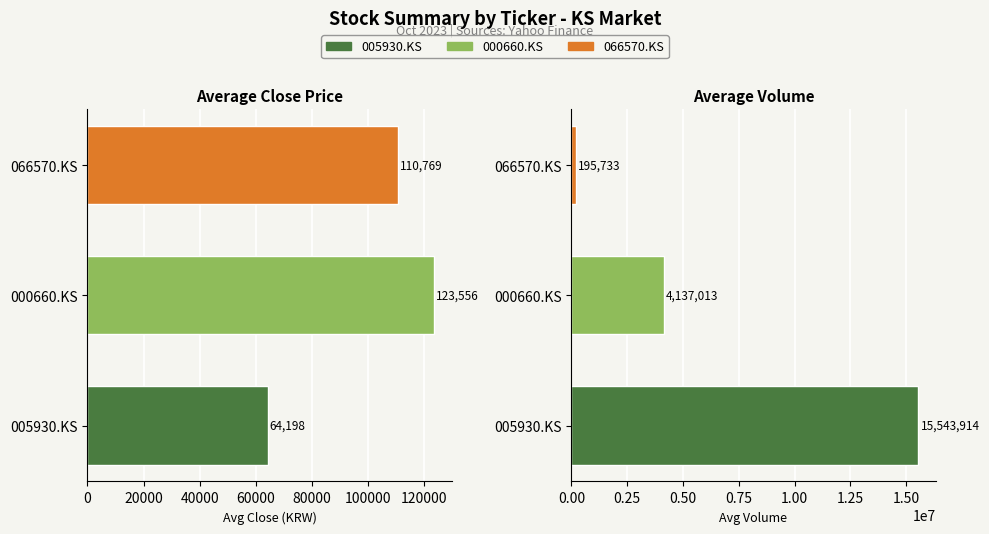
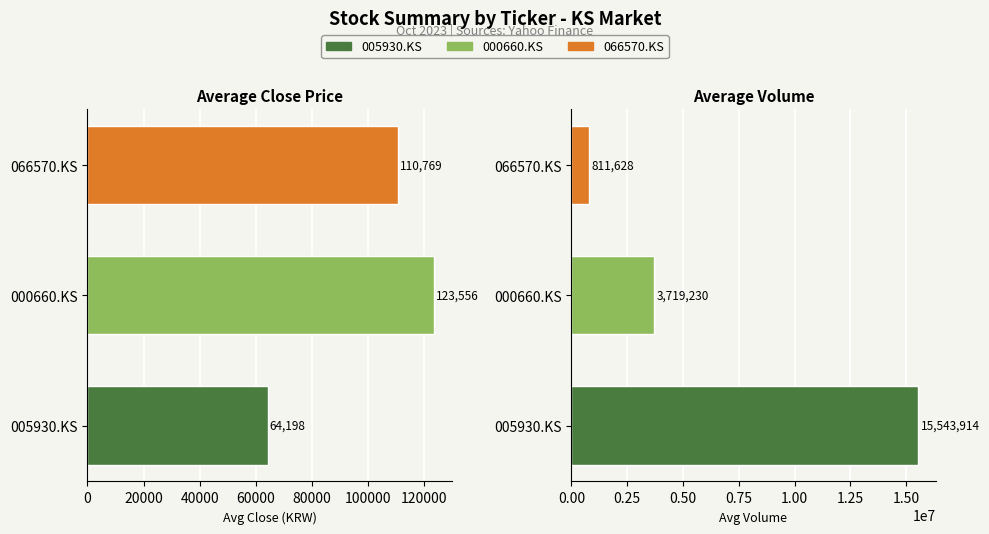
Average Volume, 066570.KS: 195,733 -> 811,628
Average Volume, 000660.KS: 4,137,013 -> 3,719,230
